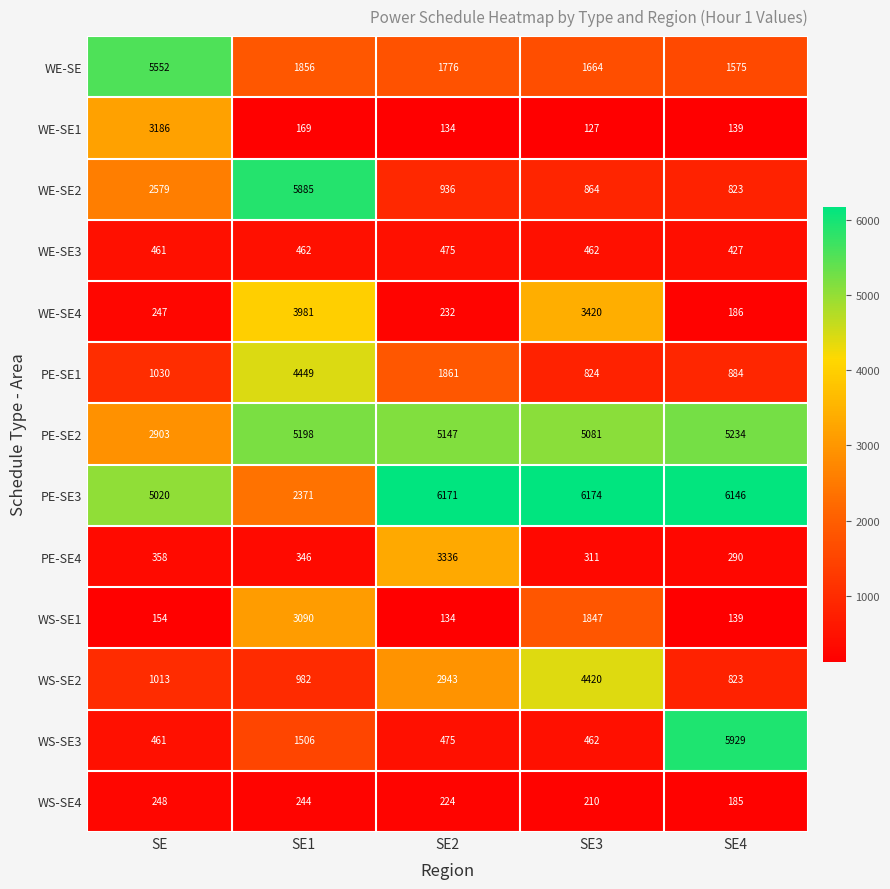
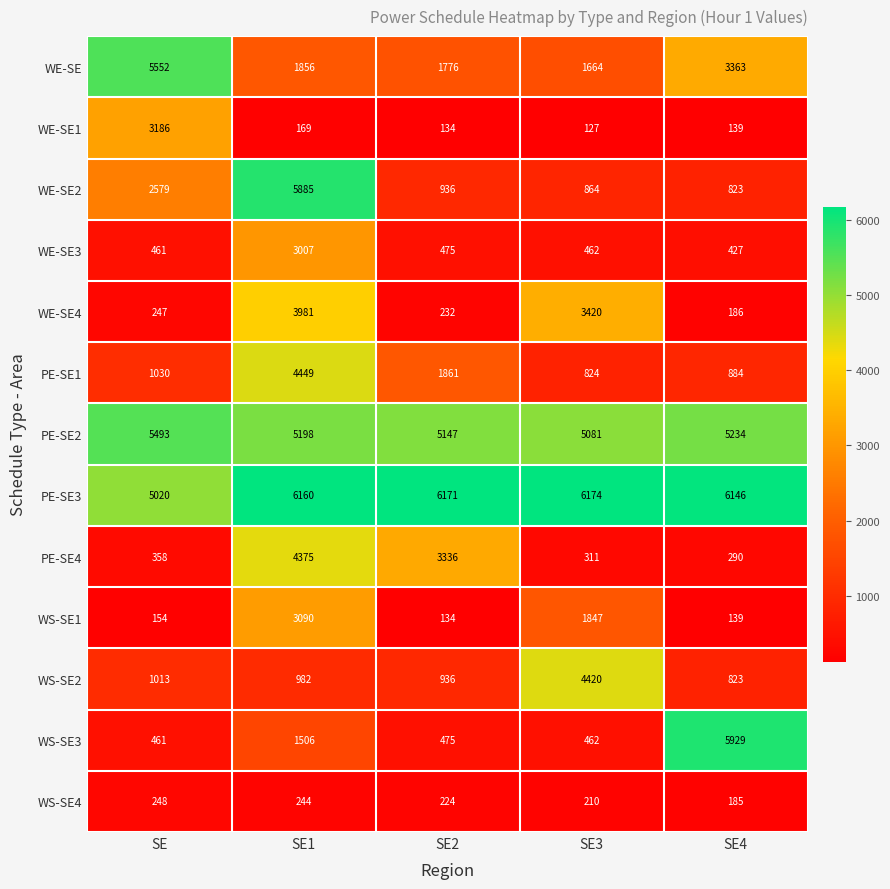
WE-SE, SE4: 1575 -> 3363
WE-SE3, SE1: 462 -> 3007
PE-SE2, SE: 2903 -> 5493
PE-SE3, SE1: 2371 -> 6160
PE-SE4, SE1: 346 -> 4375
WS-SE2, SE2: 2943 -> 936
